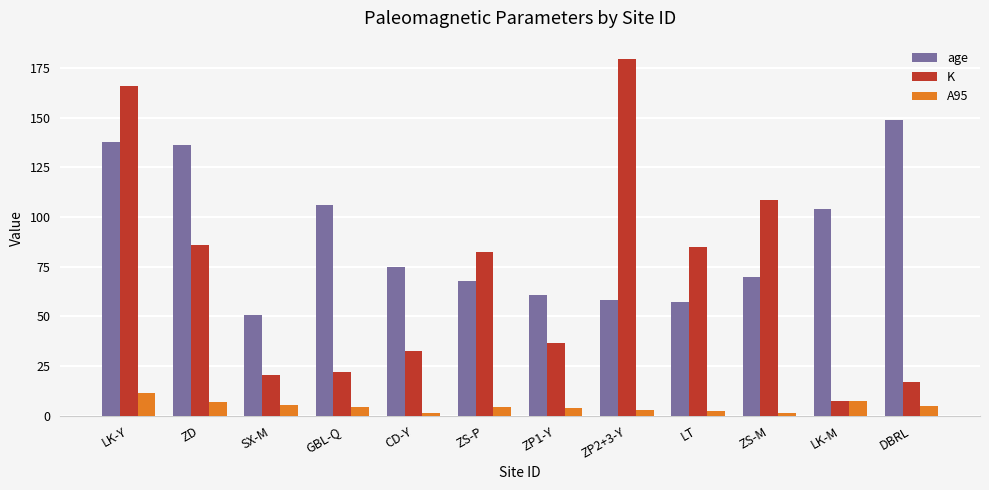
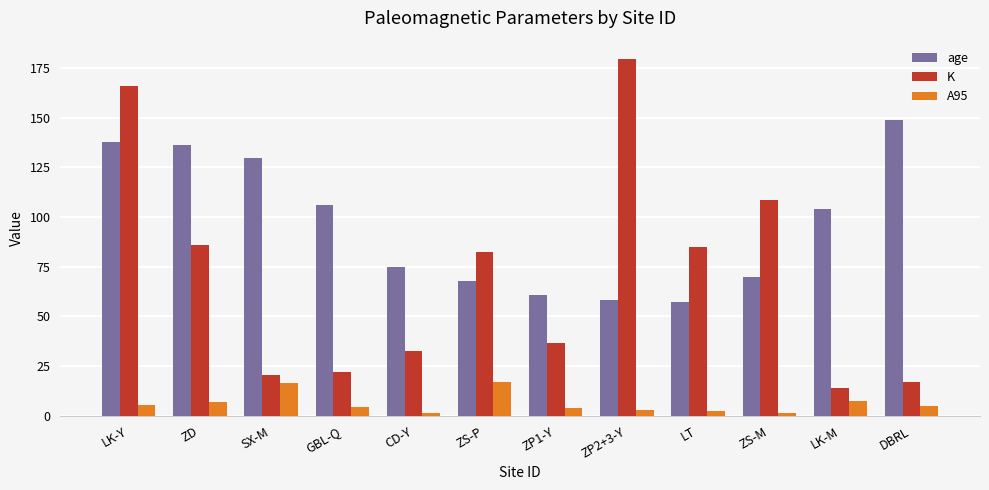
A95, LK-Y: 11 -> 6
age, SX-M: 51 -> 130
A95, SX-M: 5 -> 16
A95, ZS-P: 4 -> 17
K, LK-M: 8 -> 14
